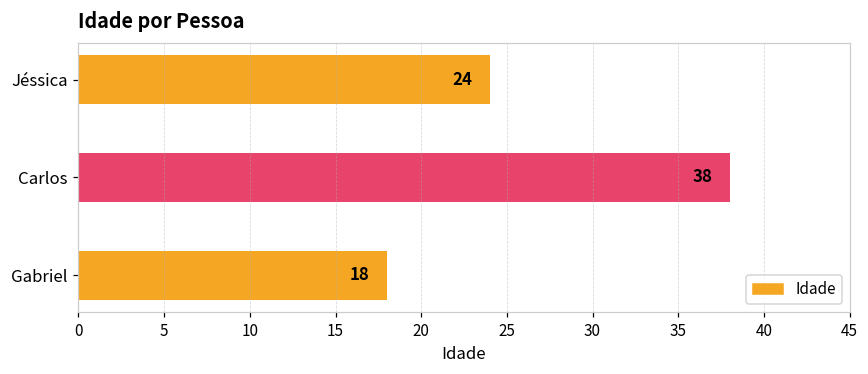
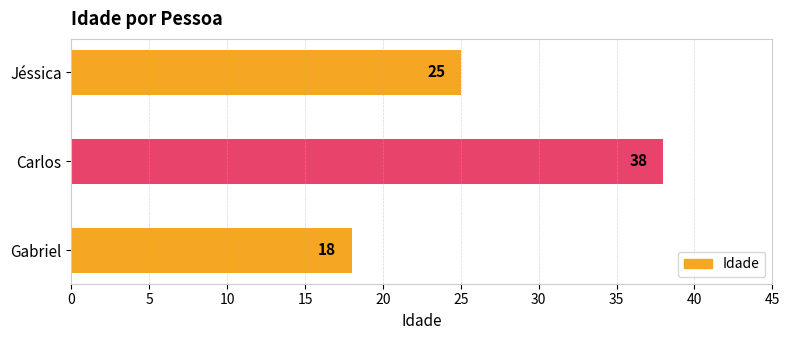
Jéssica: 24 -> 25
